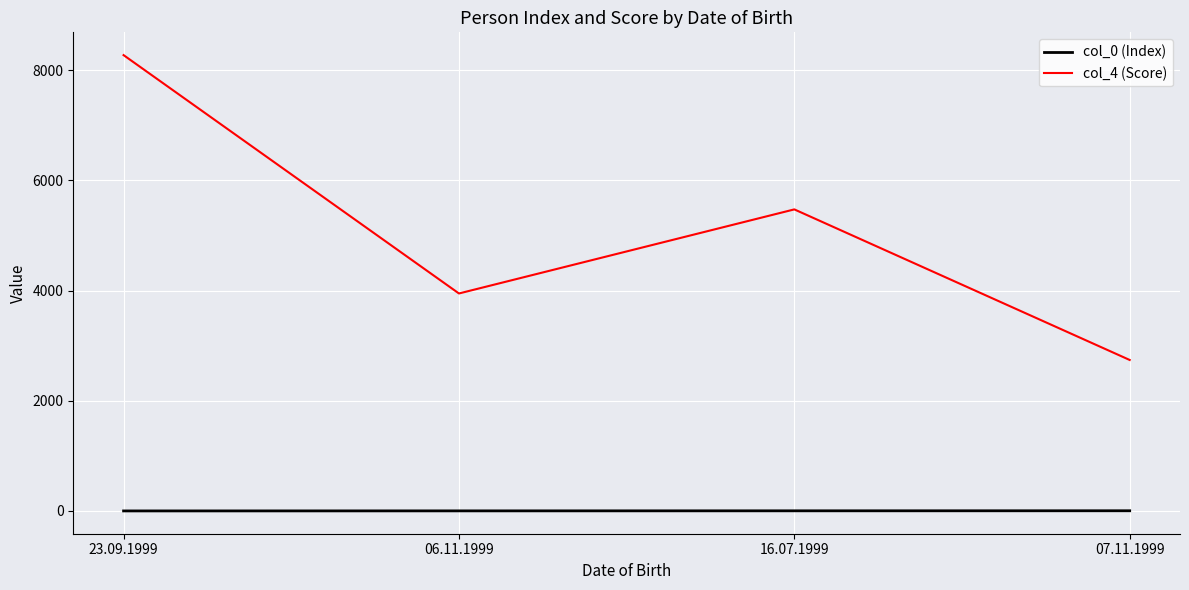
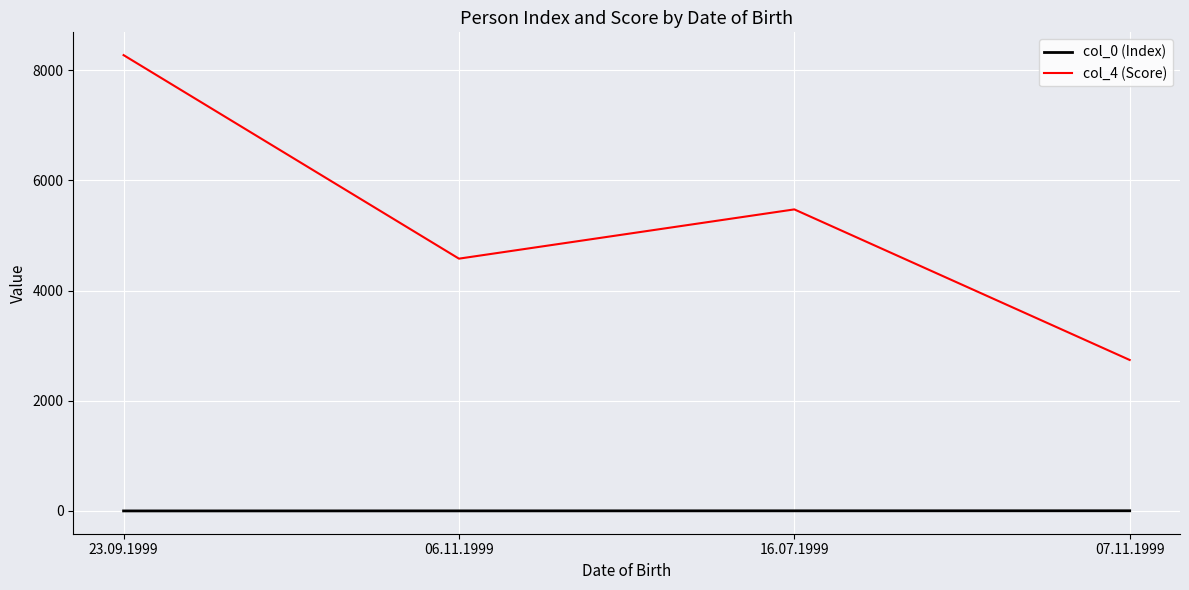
col_4 (Score), 06.11.1999: 3900 -> 4600
